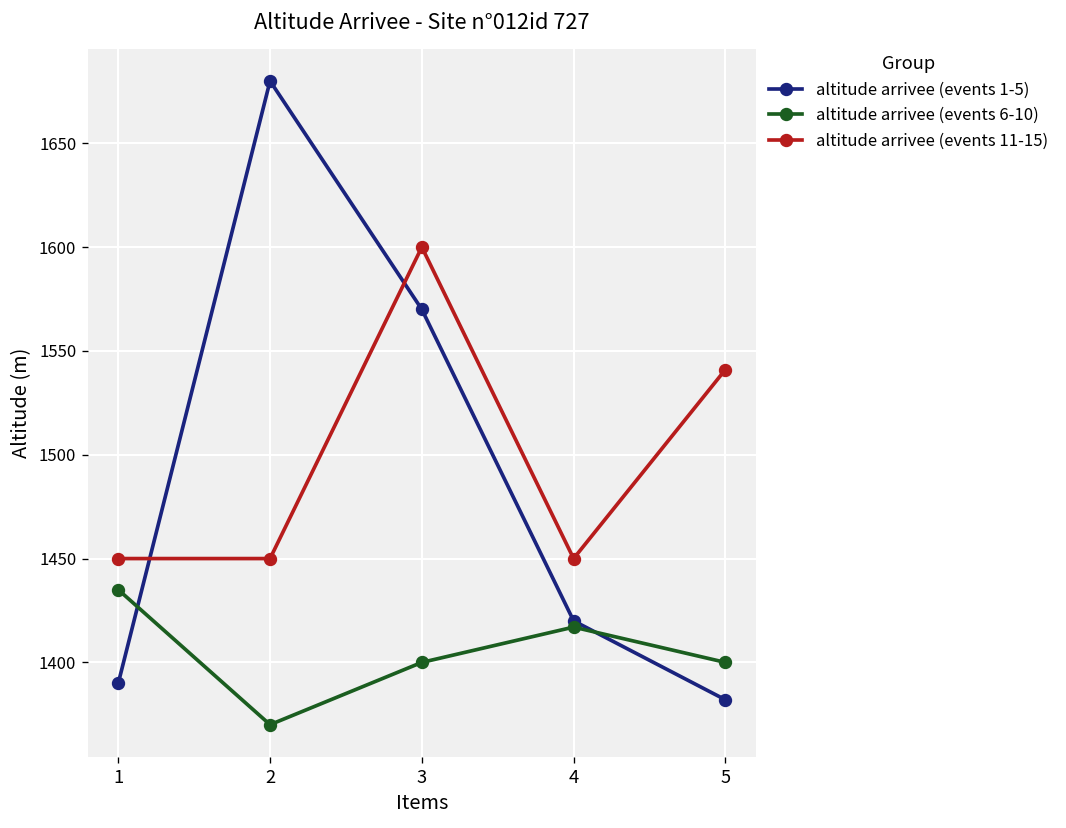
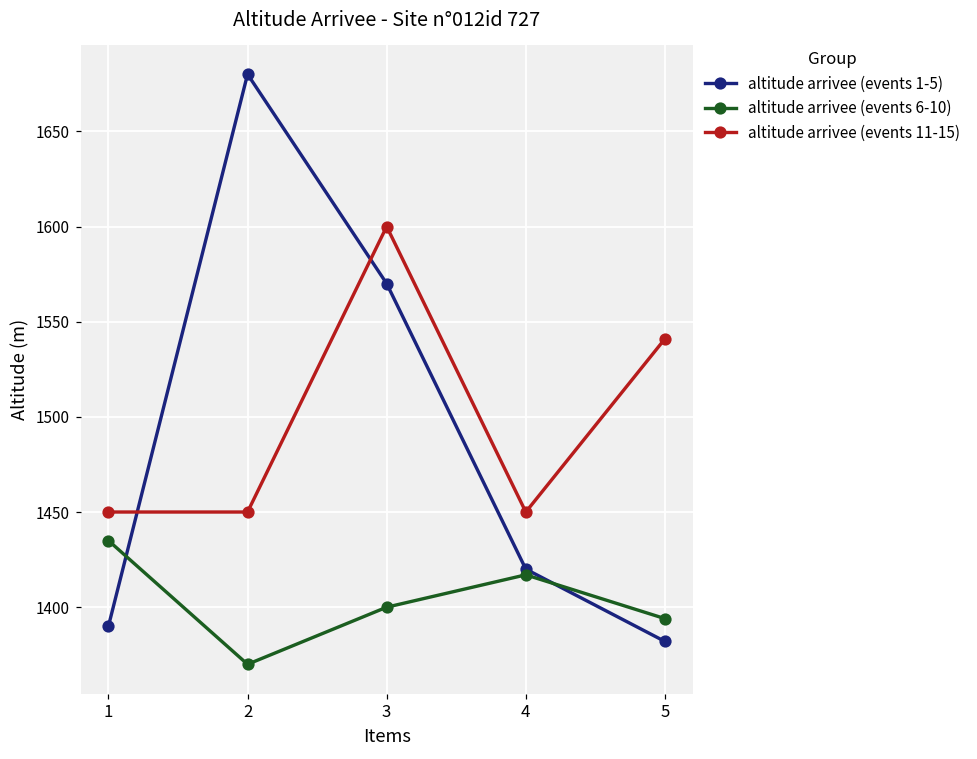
altitude arrivee (events 6-10), 5: 1400 -> 1394
